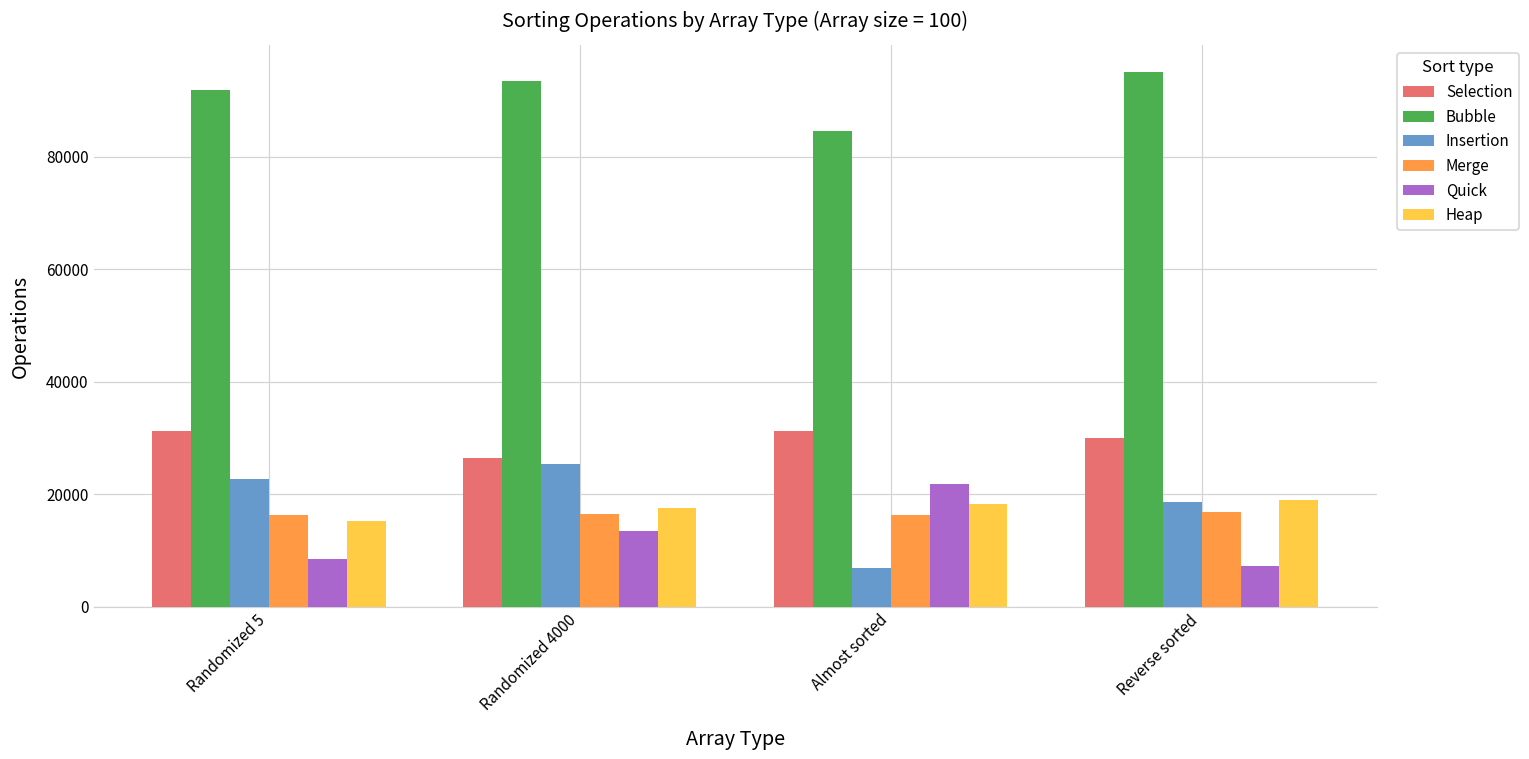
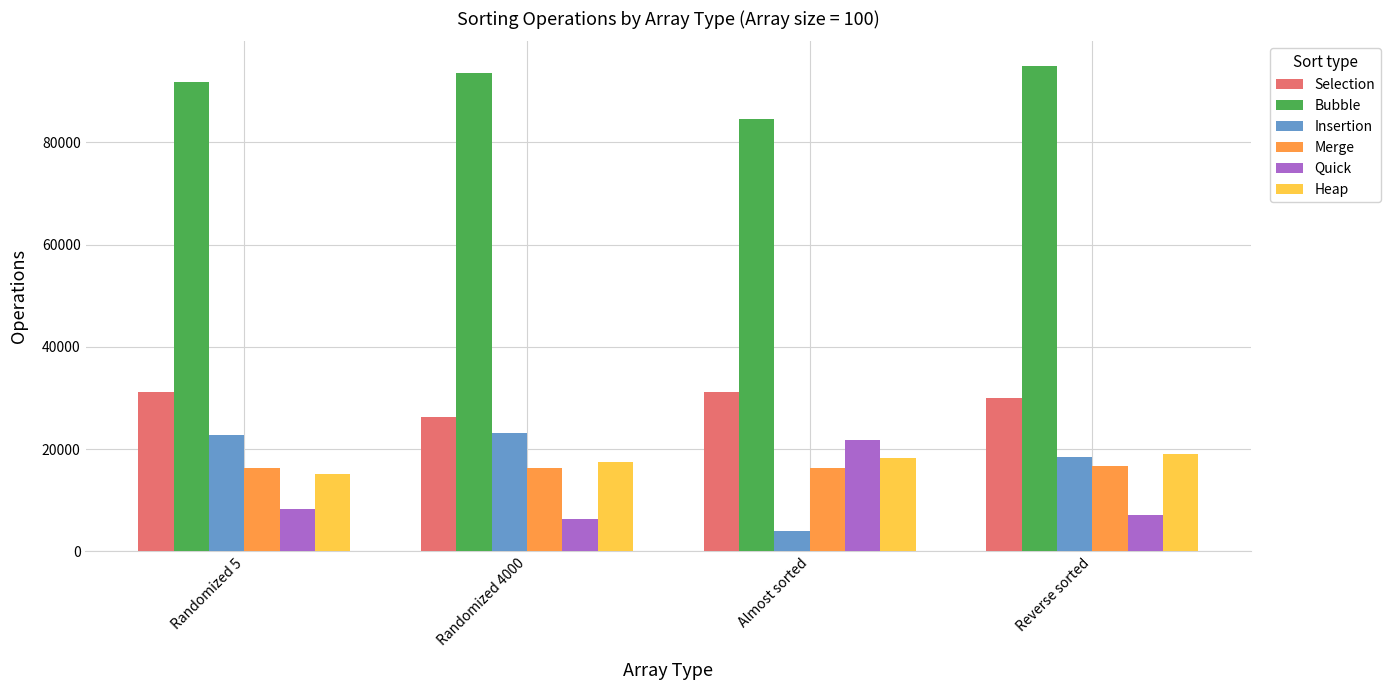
Insertion, Randomized 4000: 25000 -> 23000
Quick, Randomized 4000: 14000 -> 6000
Insertion, Almost sorted: 7000 -> 4000
